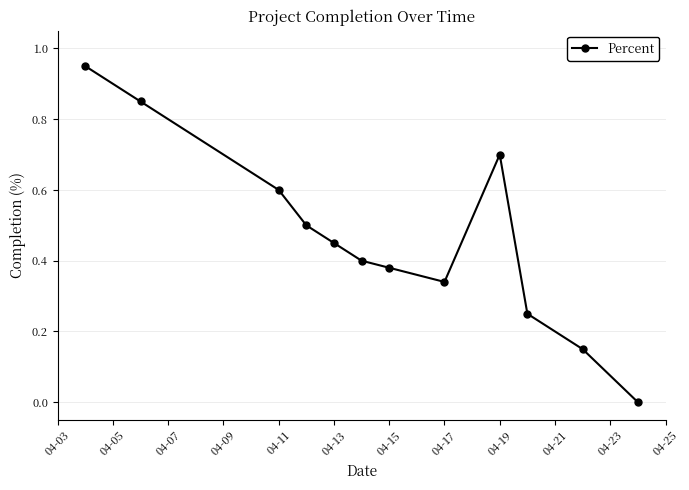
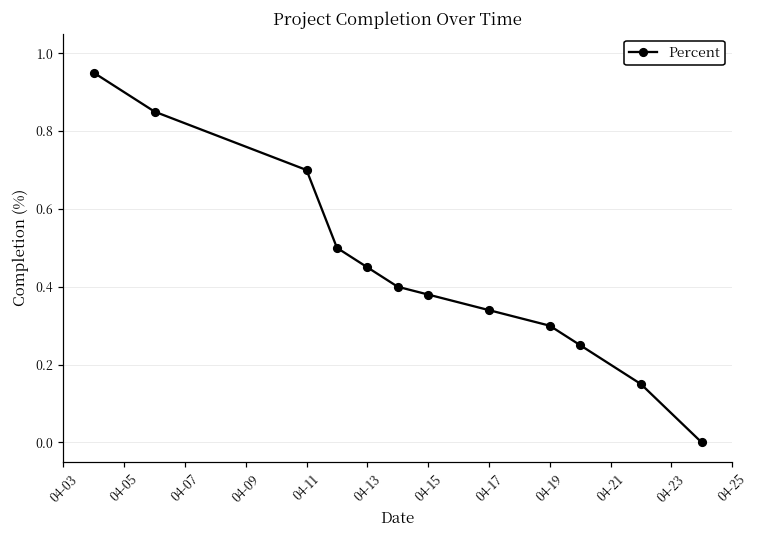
04-11: 0.6 -> 0.7
04-19: 0.7 -> 0.3
